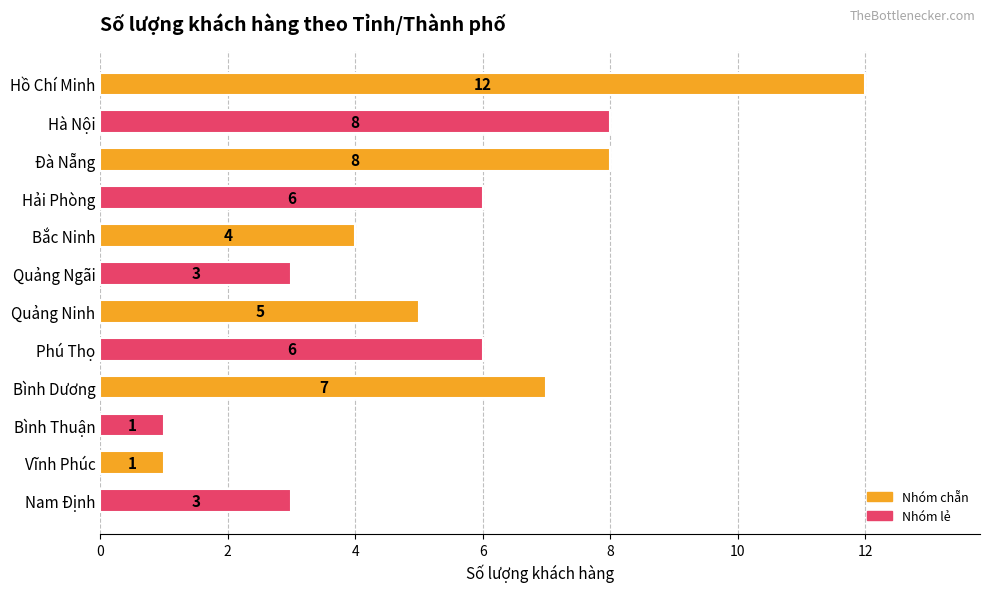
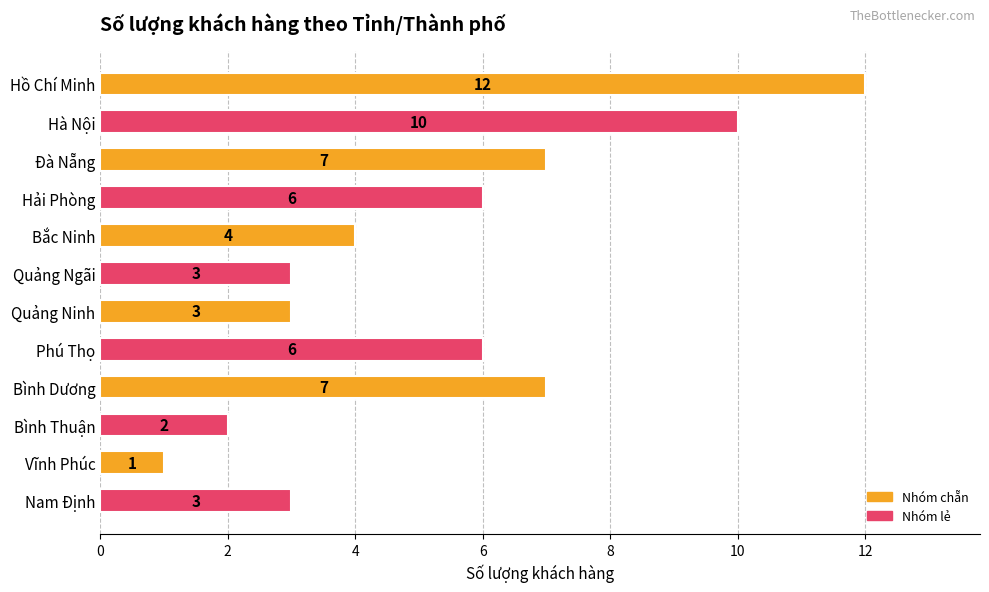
Hà Nội: 8 -> 10
Đà Nẵng: 8 -> 7
Quảng Ninh: 5 -> 3
Bình Thuận: 1 -> 2
